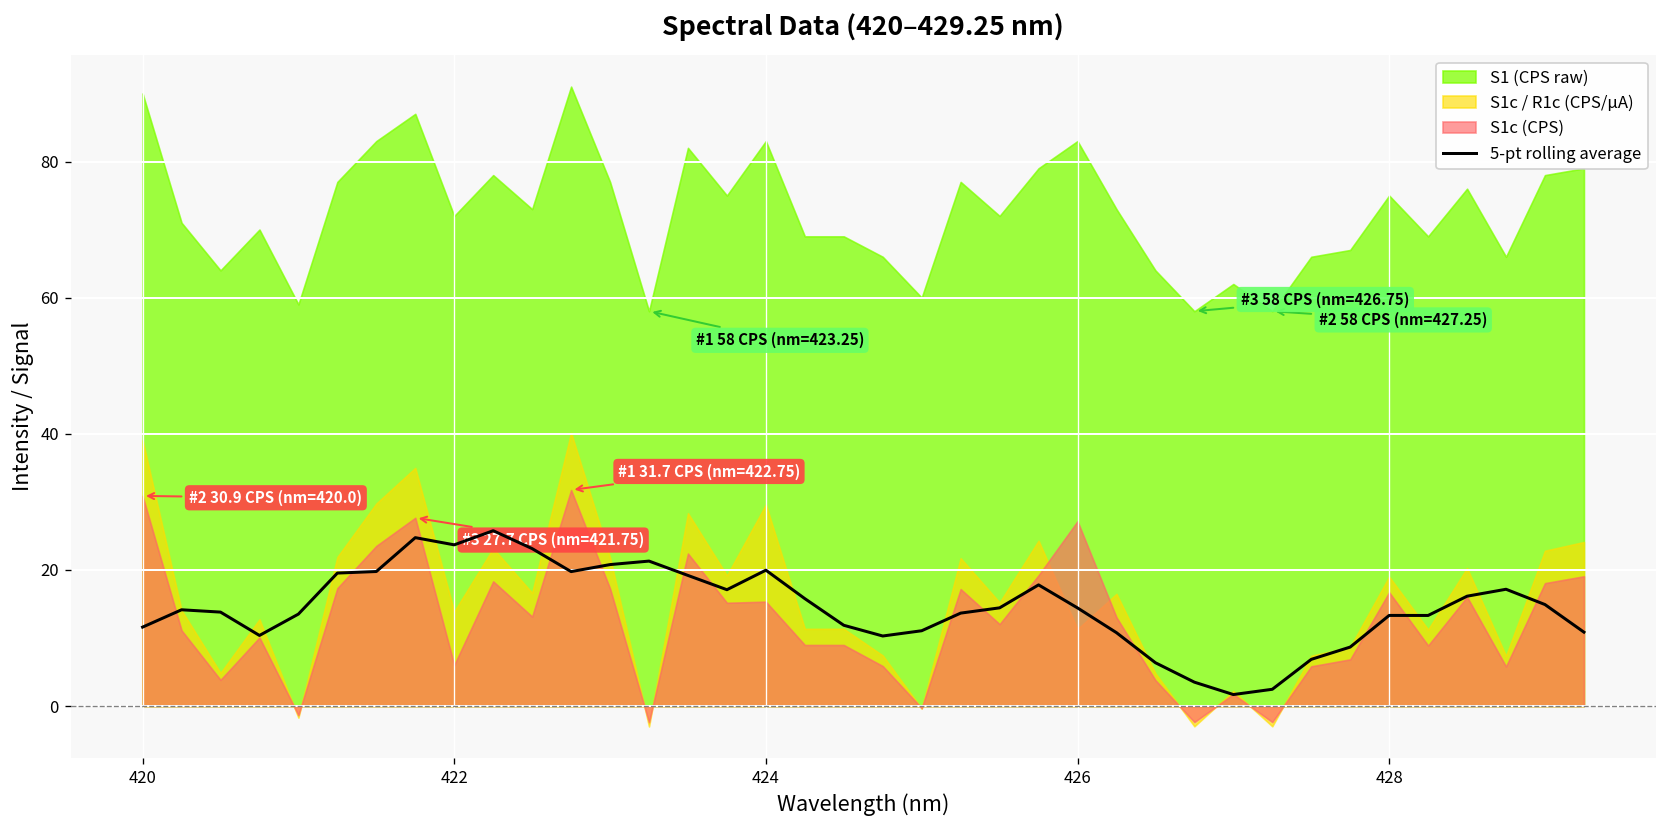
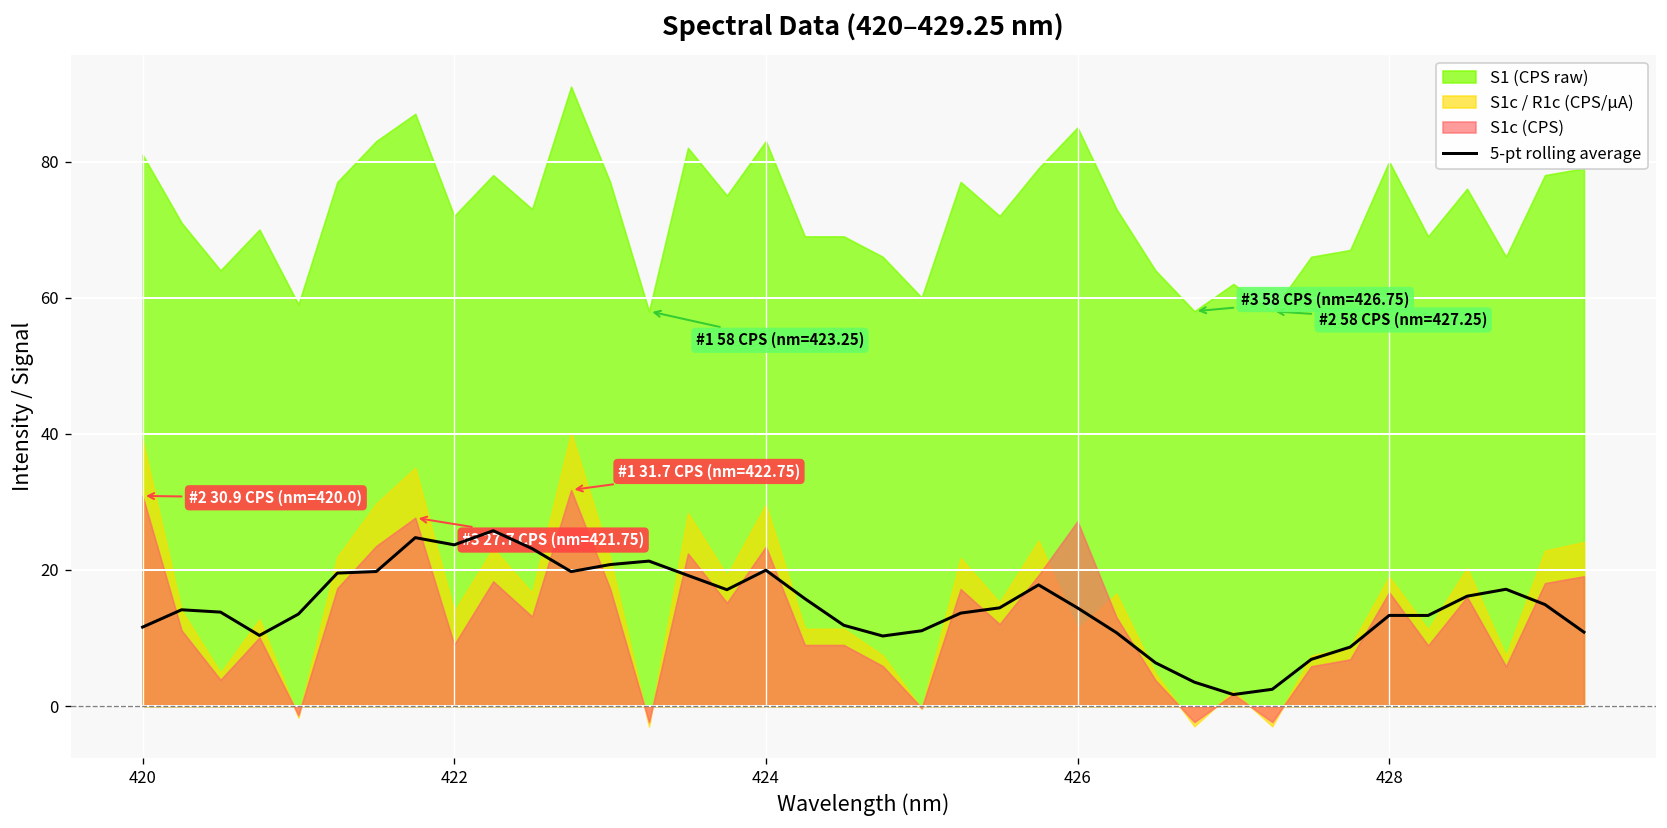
S1 (CPS raw), 420: 90 -> 81
S1c (CPS), 422: 6 -> 9
S1c (CPS), 424: 15 -> 23
S1 (CPS raw), 426: 83 -> 85
S1 (CPS raw), 428: 75 -> 80
